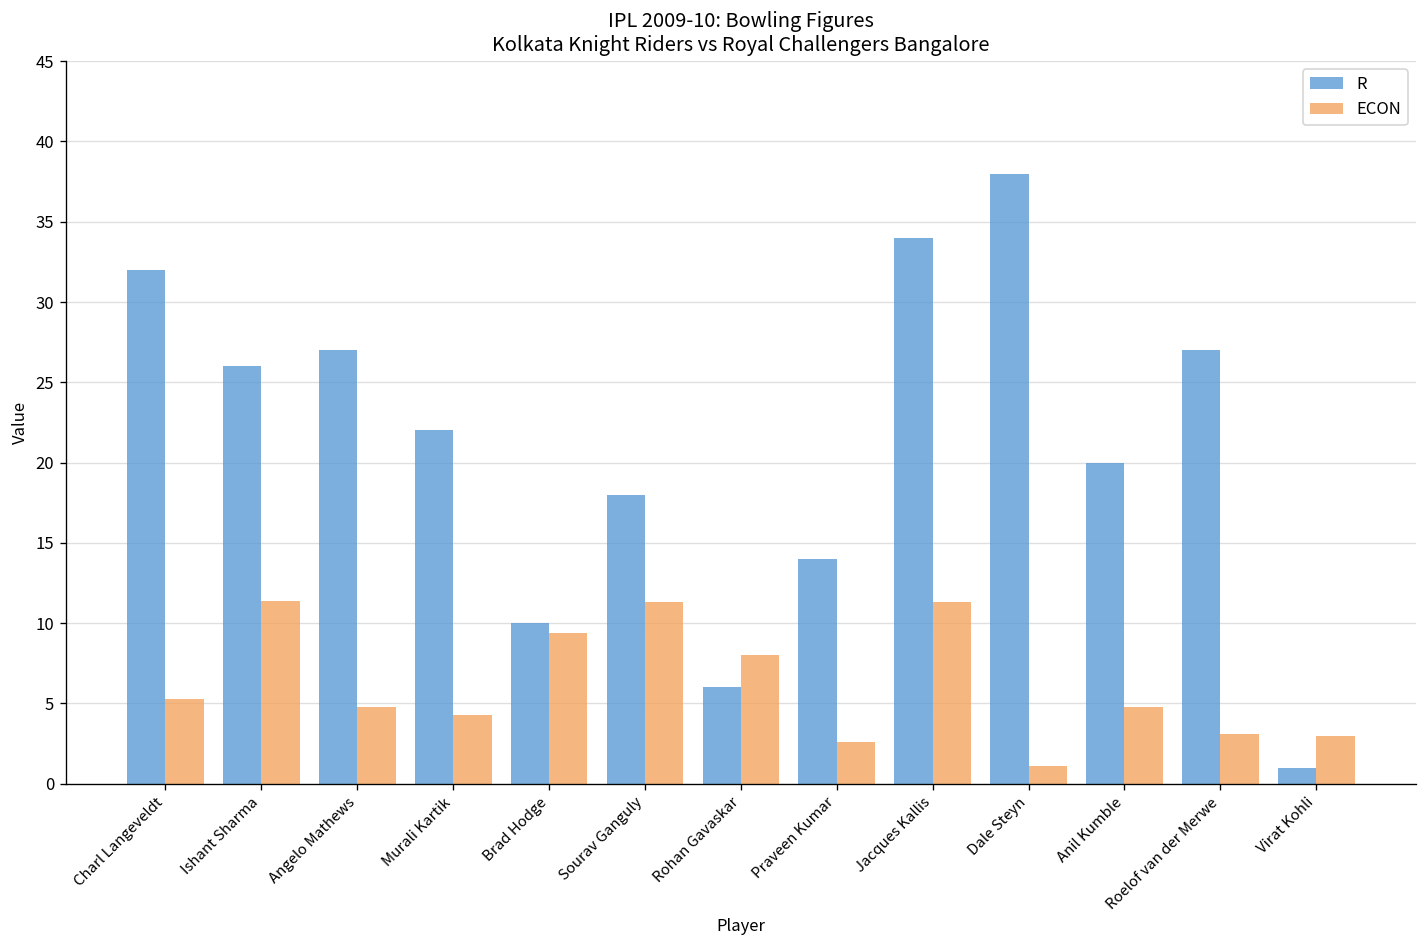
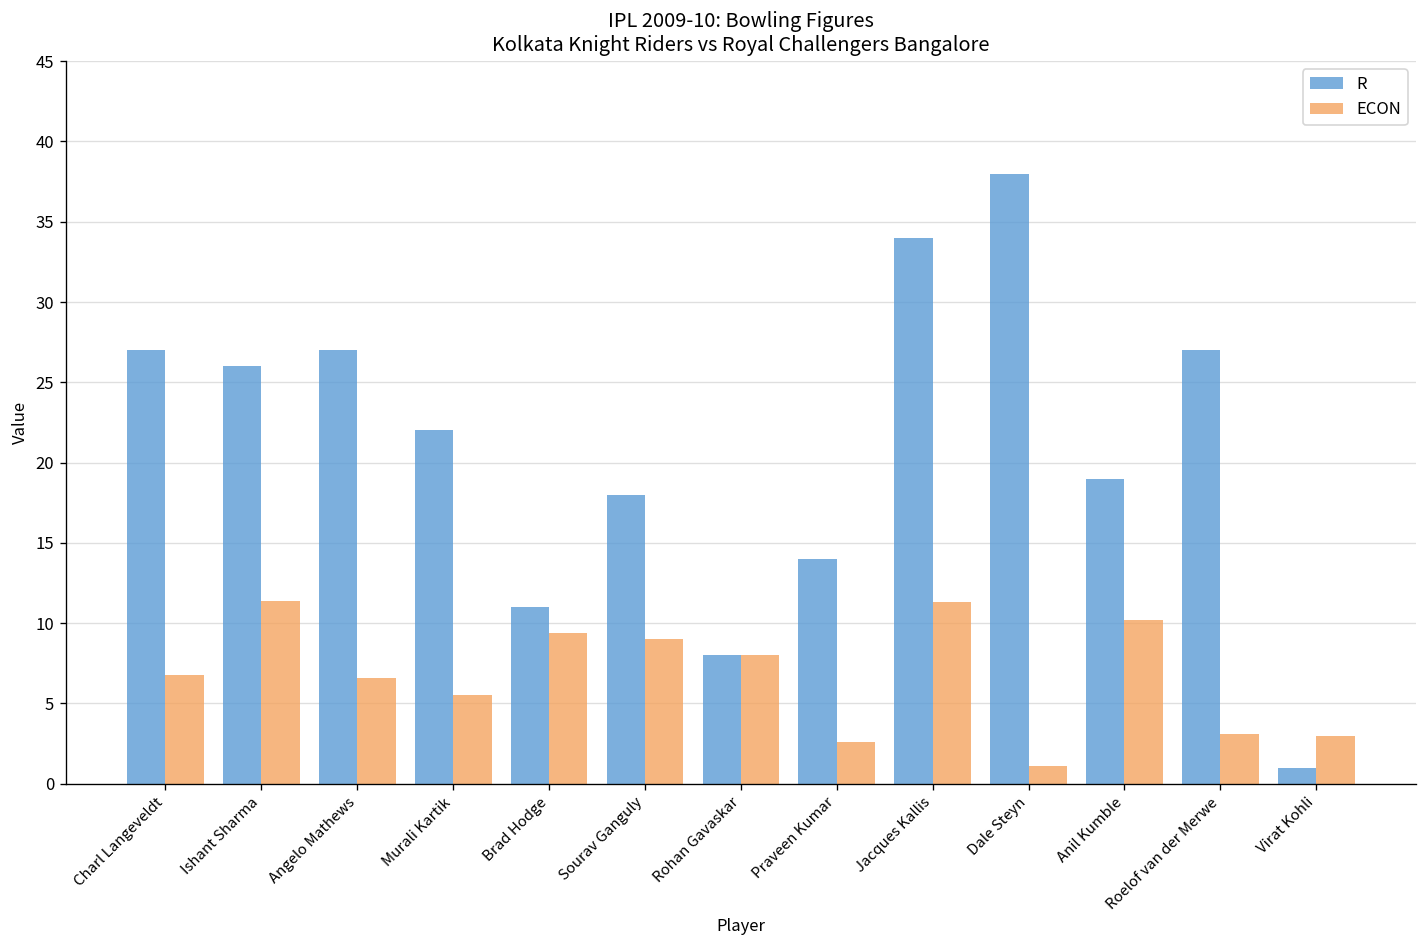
R, Charl Langeveldt: 32 -> 27
ECON, Charl Langeveldt: 5.3 -> 6.8
ECON, Angelo Mathews: 4.8 -> 6.6
ECON, Murali Kartik: 4.3 -> 5.5
R, Brad Hodge: 10 -> 11
ECON, Sourav Ganguly: 11.3 -> 9.0
R, Rohan Gavaskar: 6 -> 8
R, Anil Kumble: 20 -> 19
ECON, Anil Kumble: 4.8 -> 10.2
